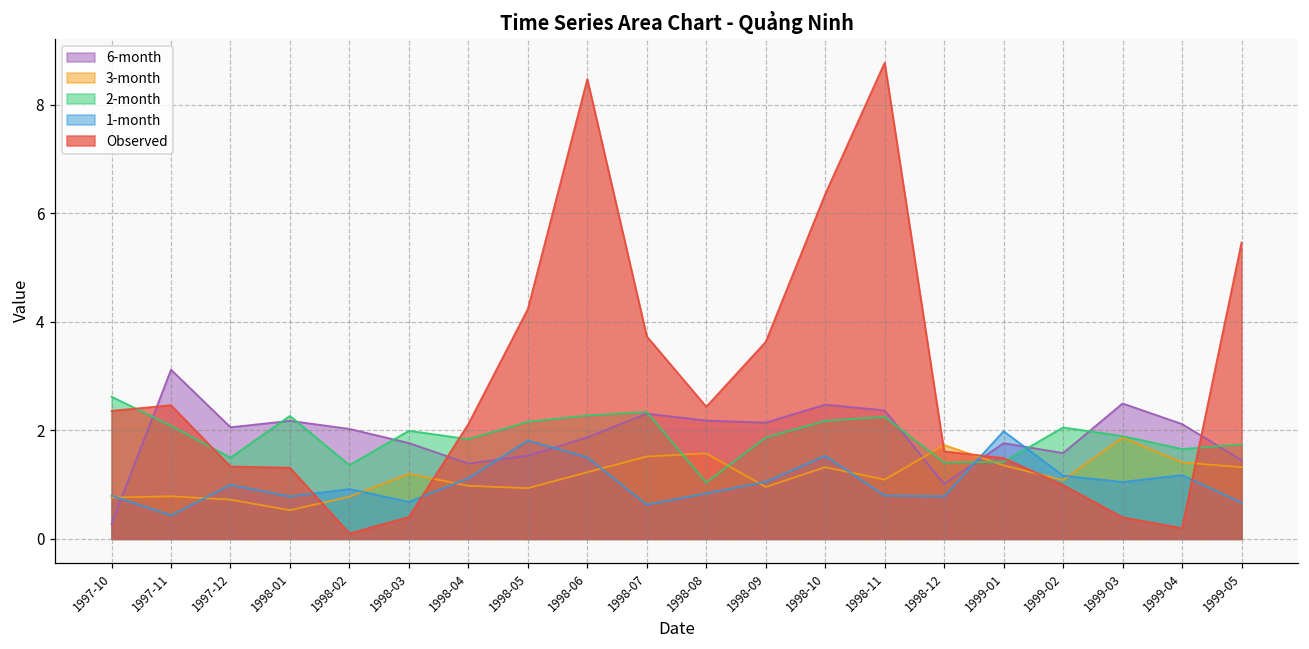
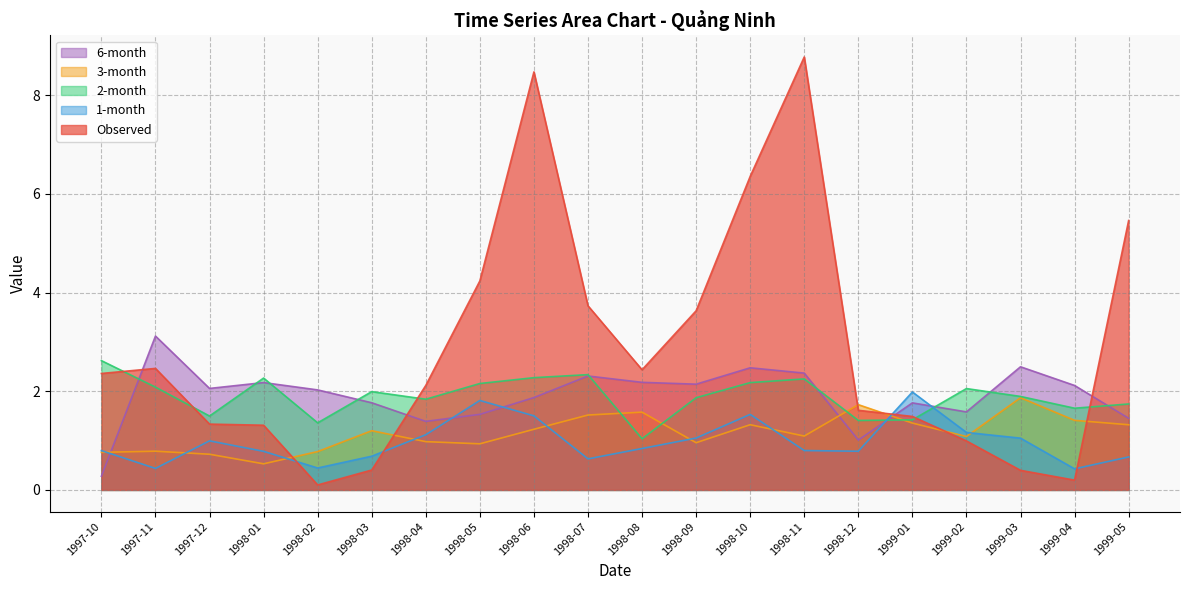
1-month, 1998-02: 0.9 -> 0.4
1-month, 1999-04: 1.2 -> 0.4
